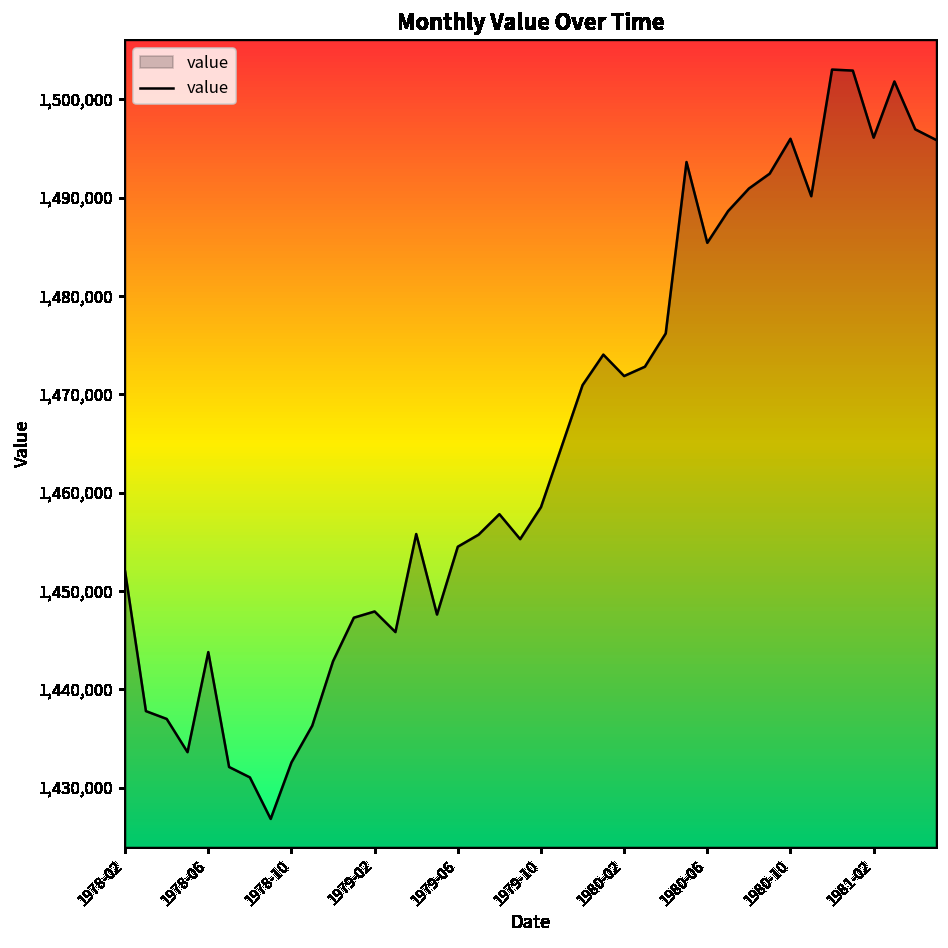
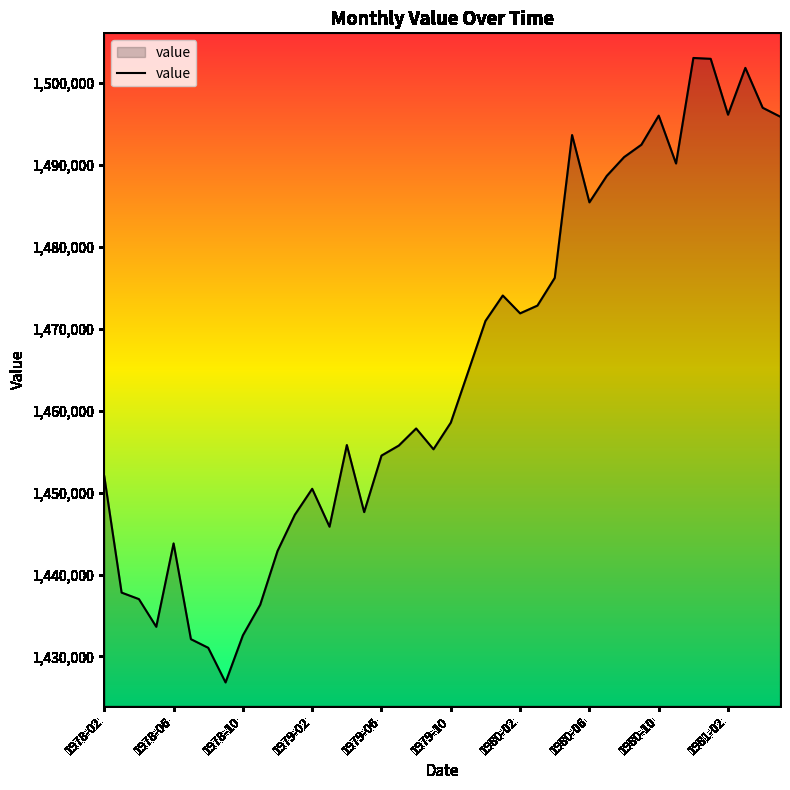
1979-02: 1,448,000 -> 1,450,000
